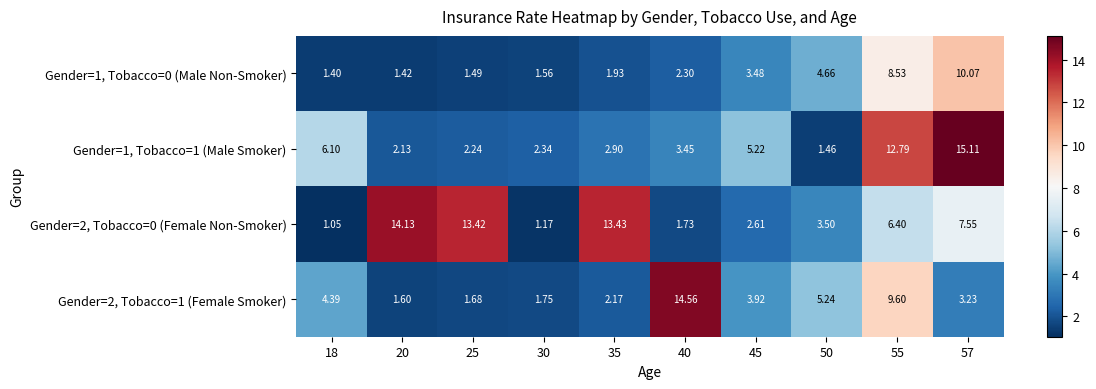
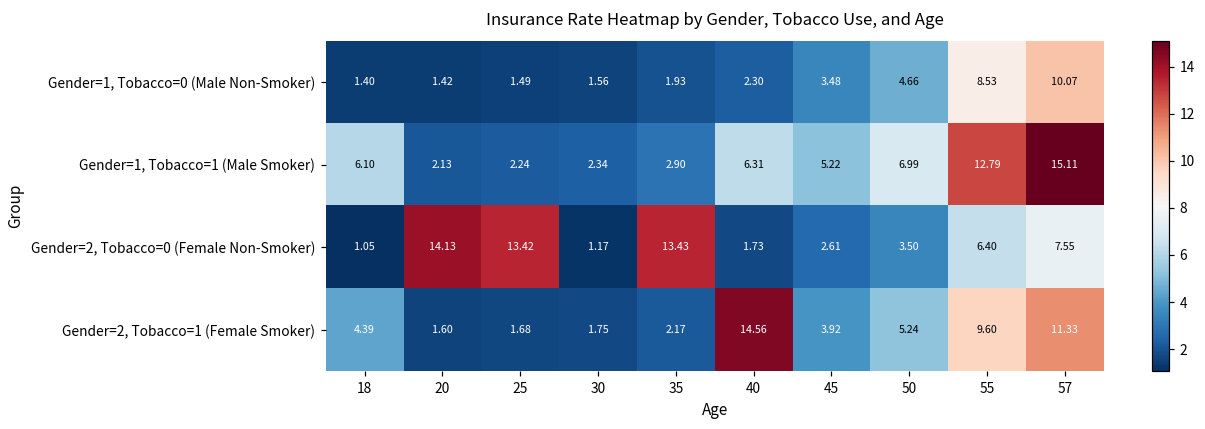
Gender=1, Tobacco=1 (Male Smoker), 40: 3.45 -> 6.31
Gender=1, Tobacco=1 (Male Smoker), 50: 1.46 -> 6.99
Gender=2, Tobacco=1 (Female Smoker), 57: 3.23 -> 11.33
